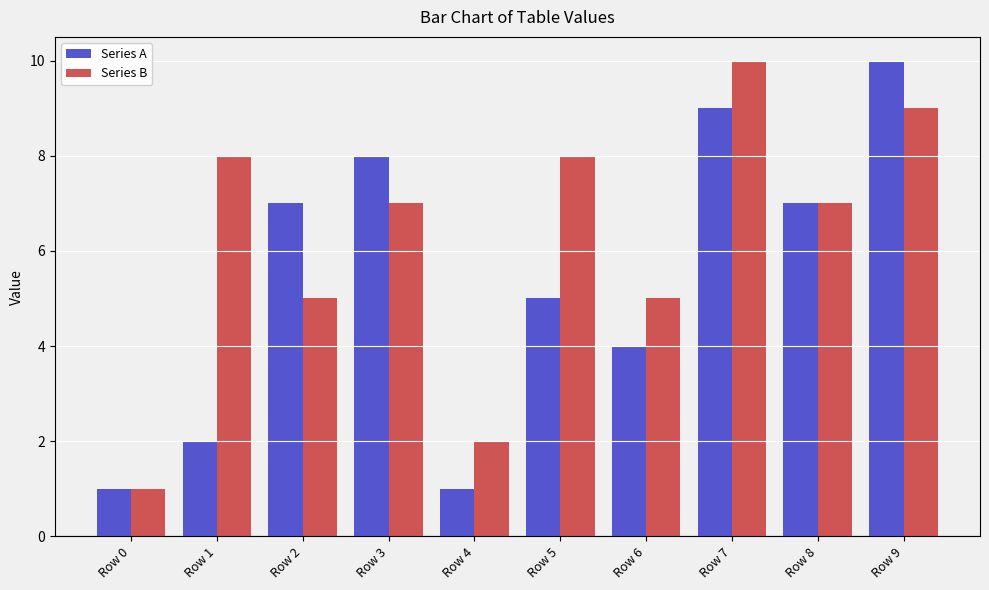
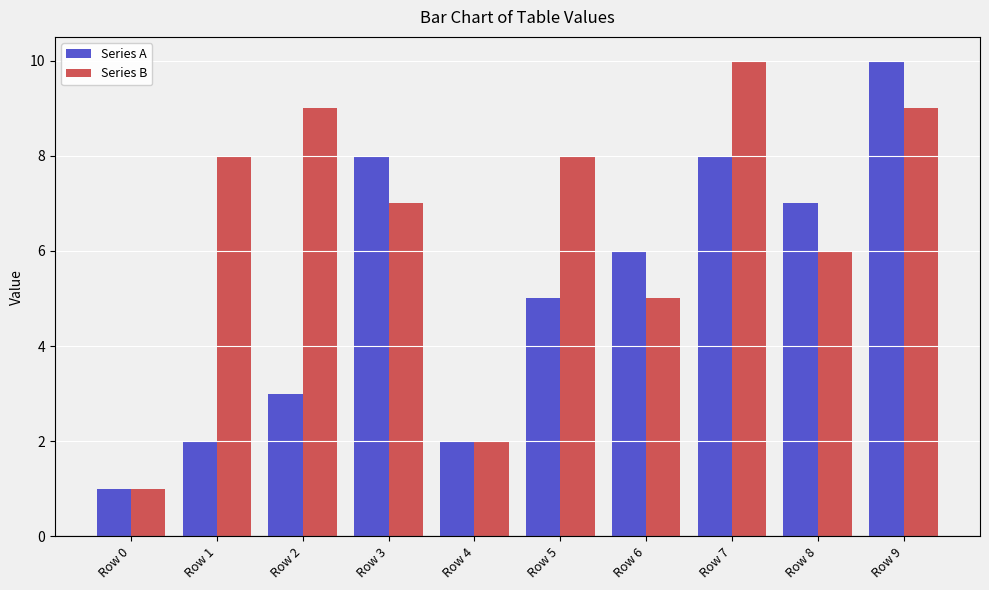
Series A, Row 2: 7 -> 3
Series B, Row 2: 5 -> 9
Series A, Row 4: 1 -> 2
Series A, Row 6: 4 -> 6
Series A, Row 7: 9 -> 8
Series B, Row 8: 7 -> 6
